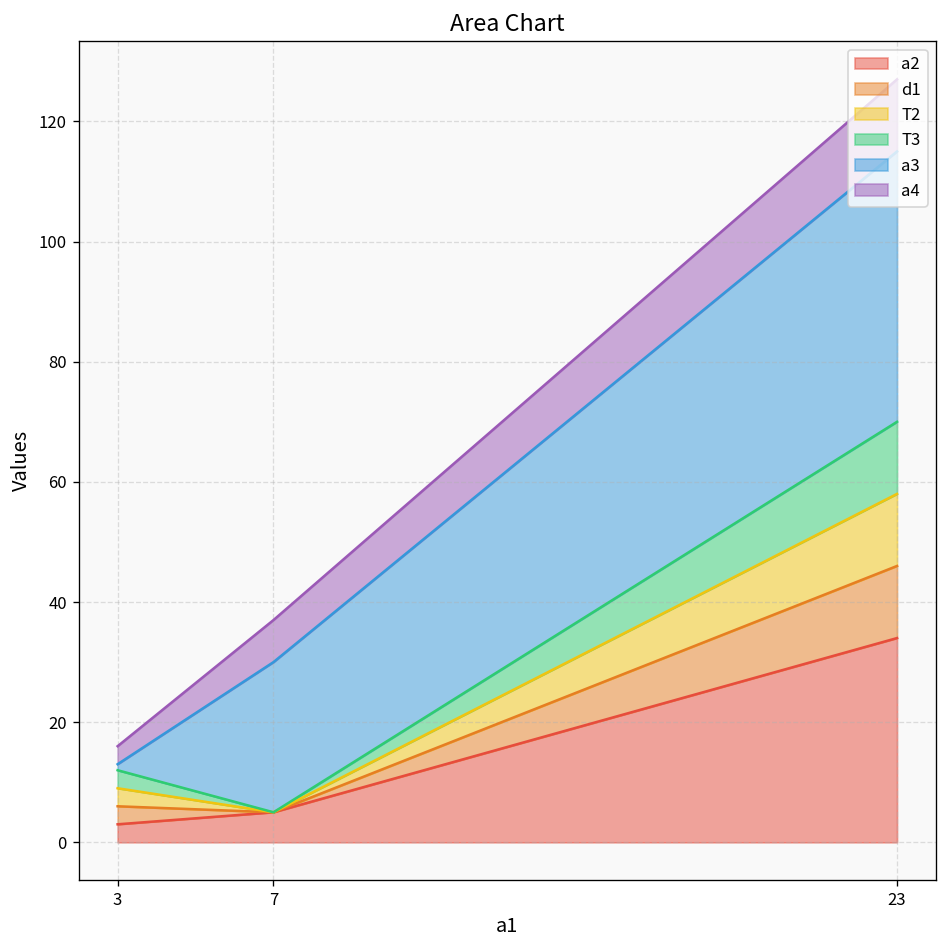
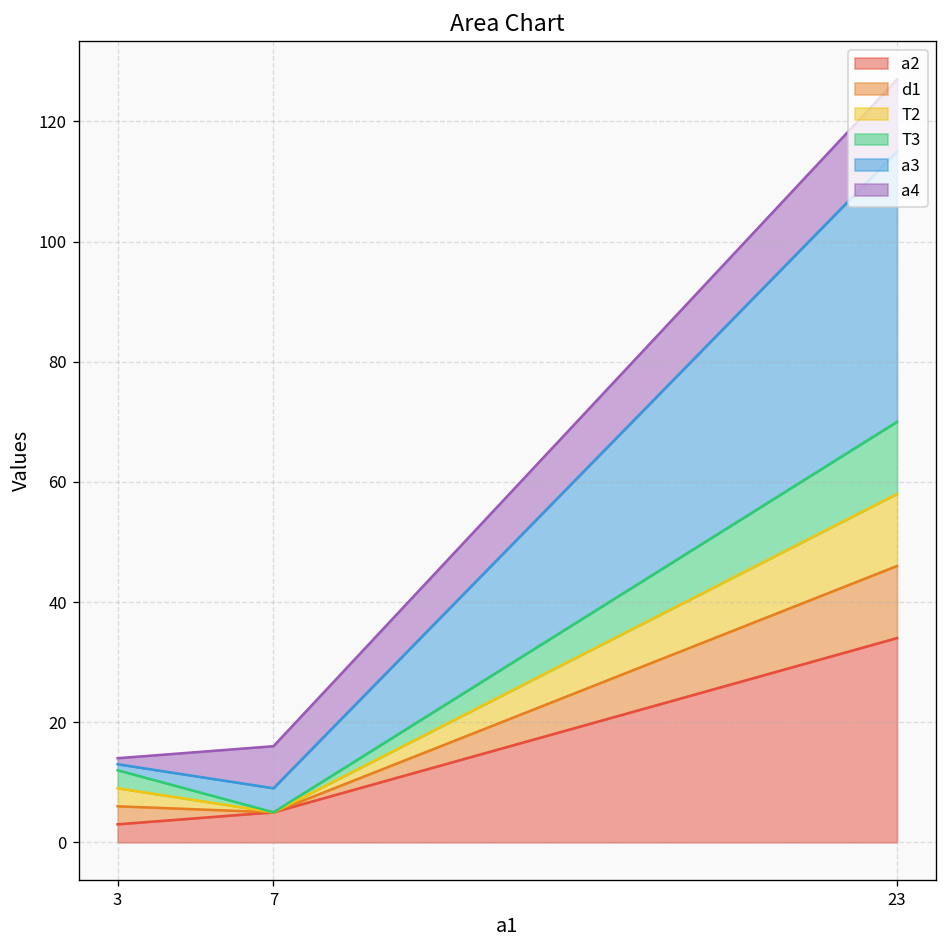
a4, 3: 3 -> 1
a3, 7: 25 -> 4
